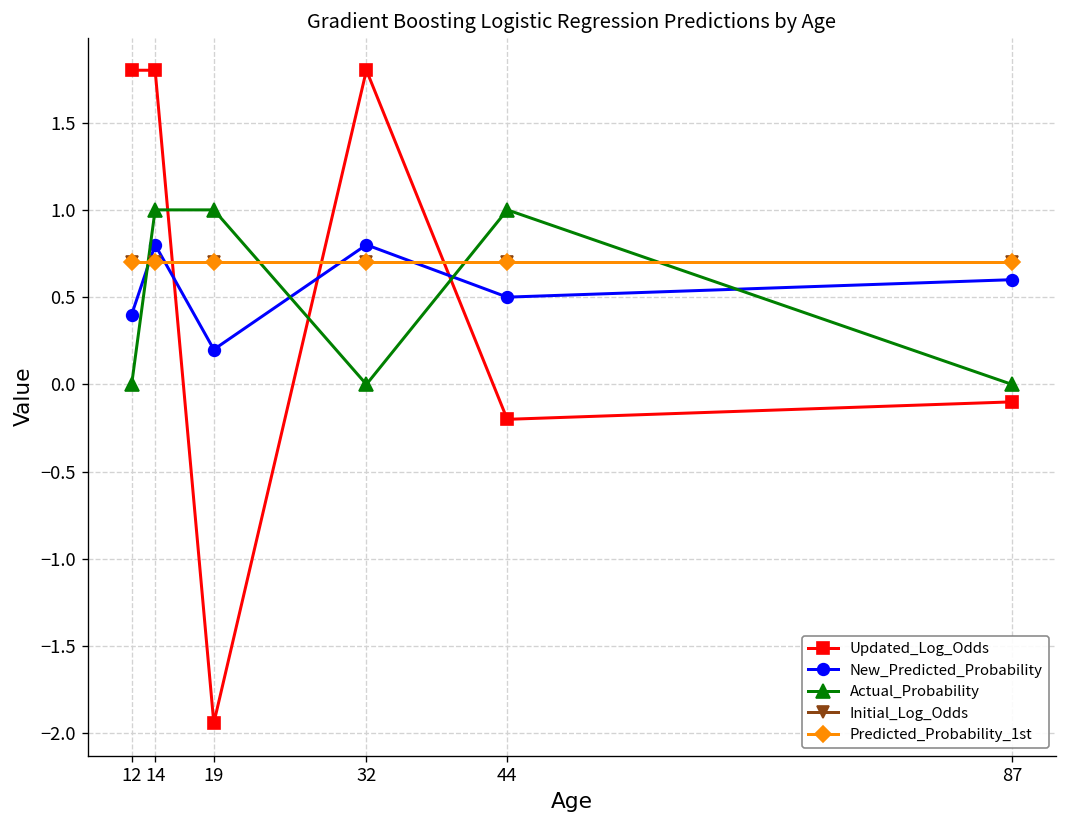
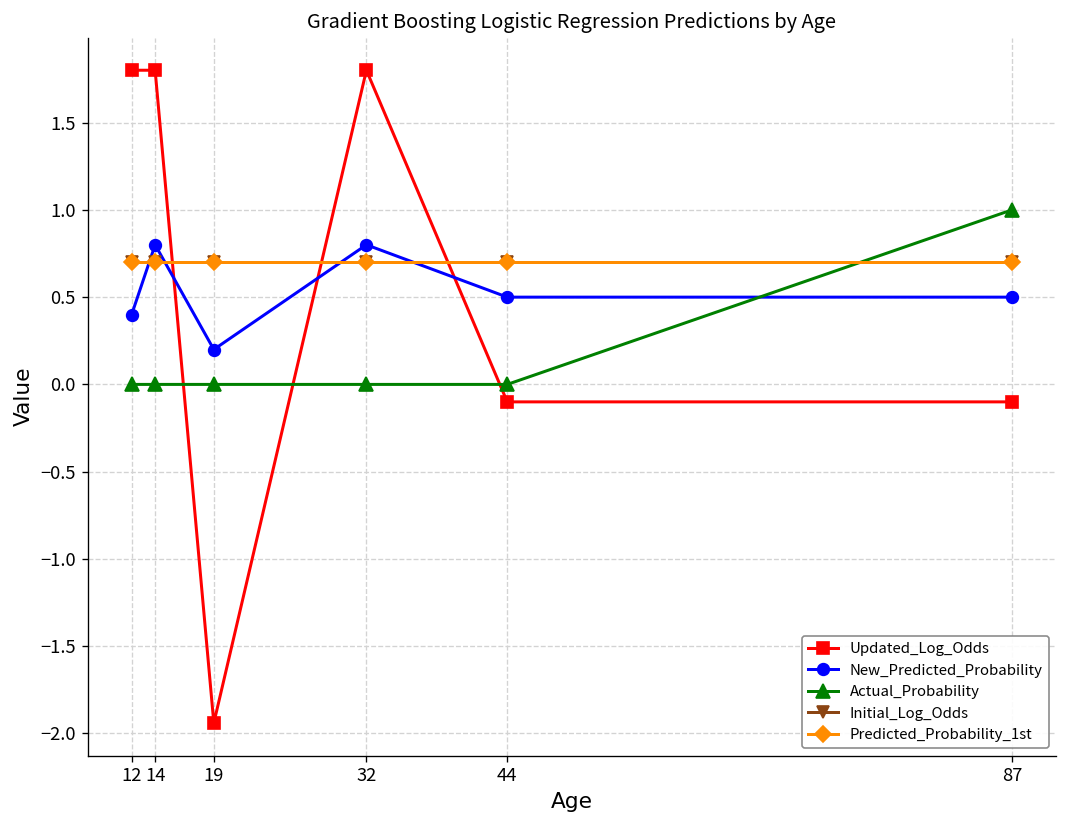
Actual_Probability, 14: 1 -> 0
Actual_Probability, 19: 1 -> 0
Updated_Log_Odds, 44: -0.2 -> -0.1
Actual_Probability, 44: 1 -> 0
New_Predicted_Probability, 87: 0.6 -> 0.5
Actual_Probability, 87: 0 -> 1
